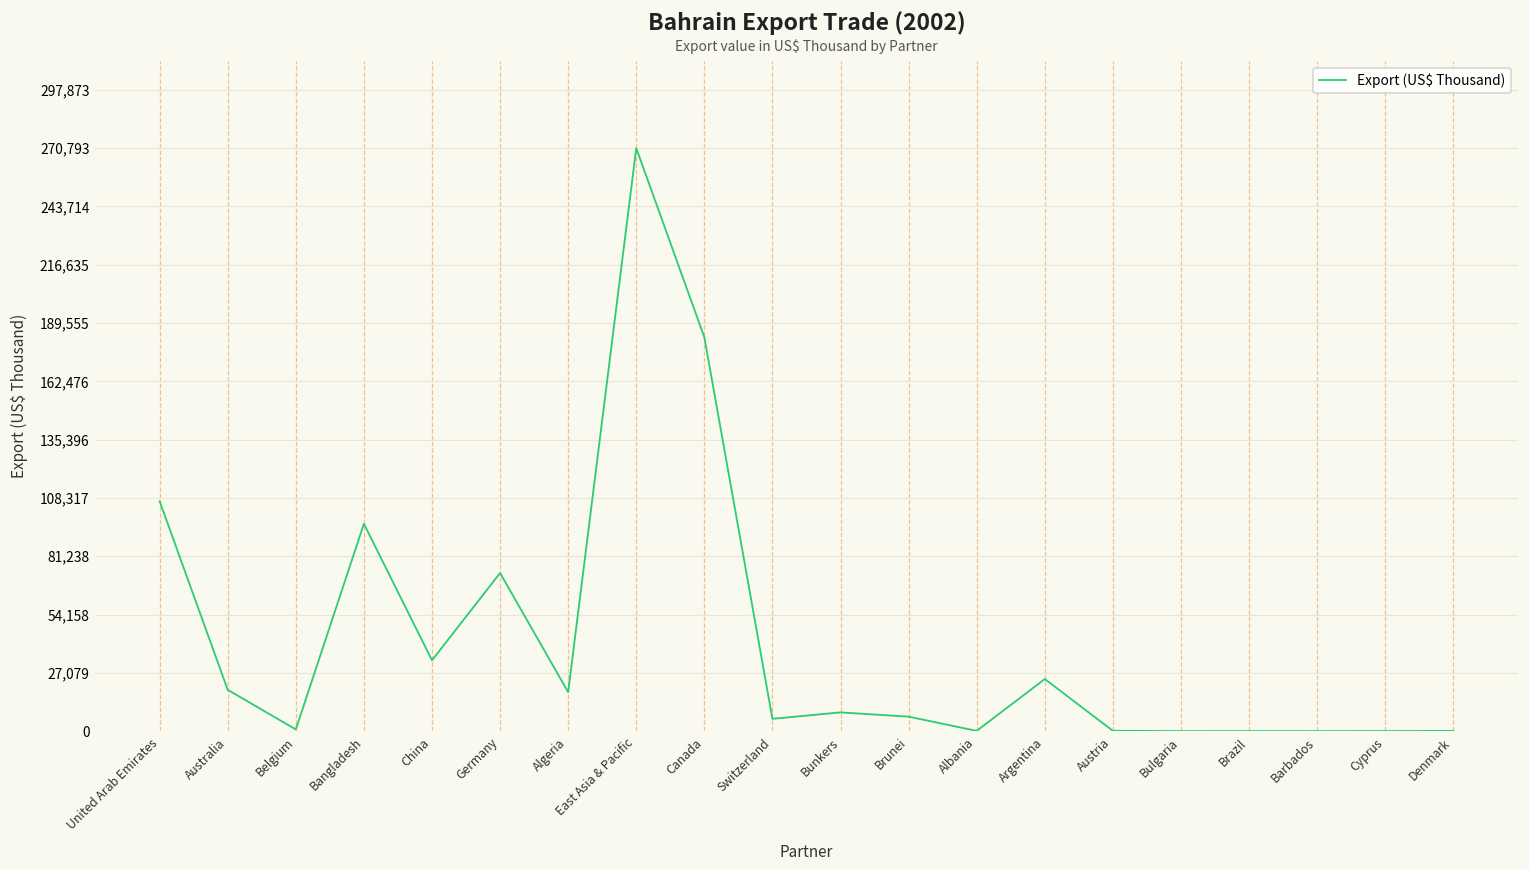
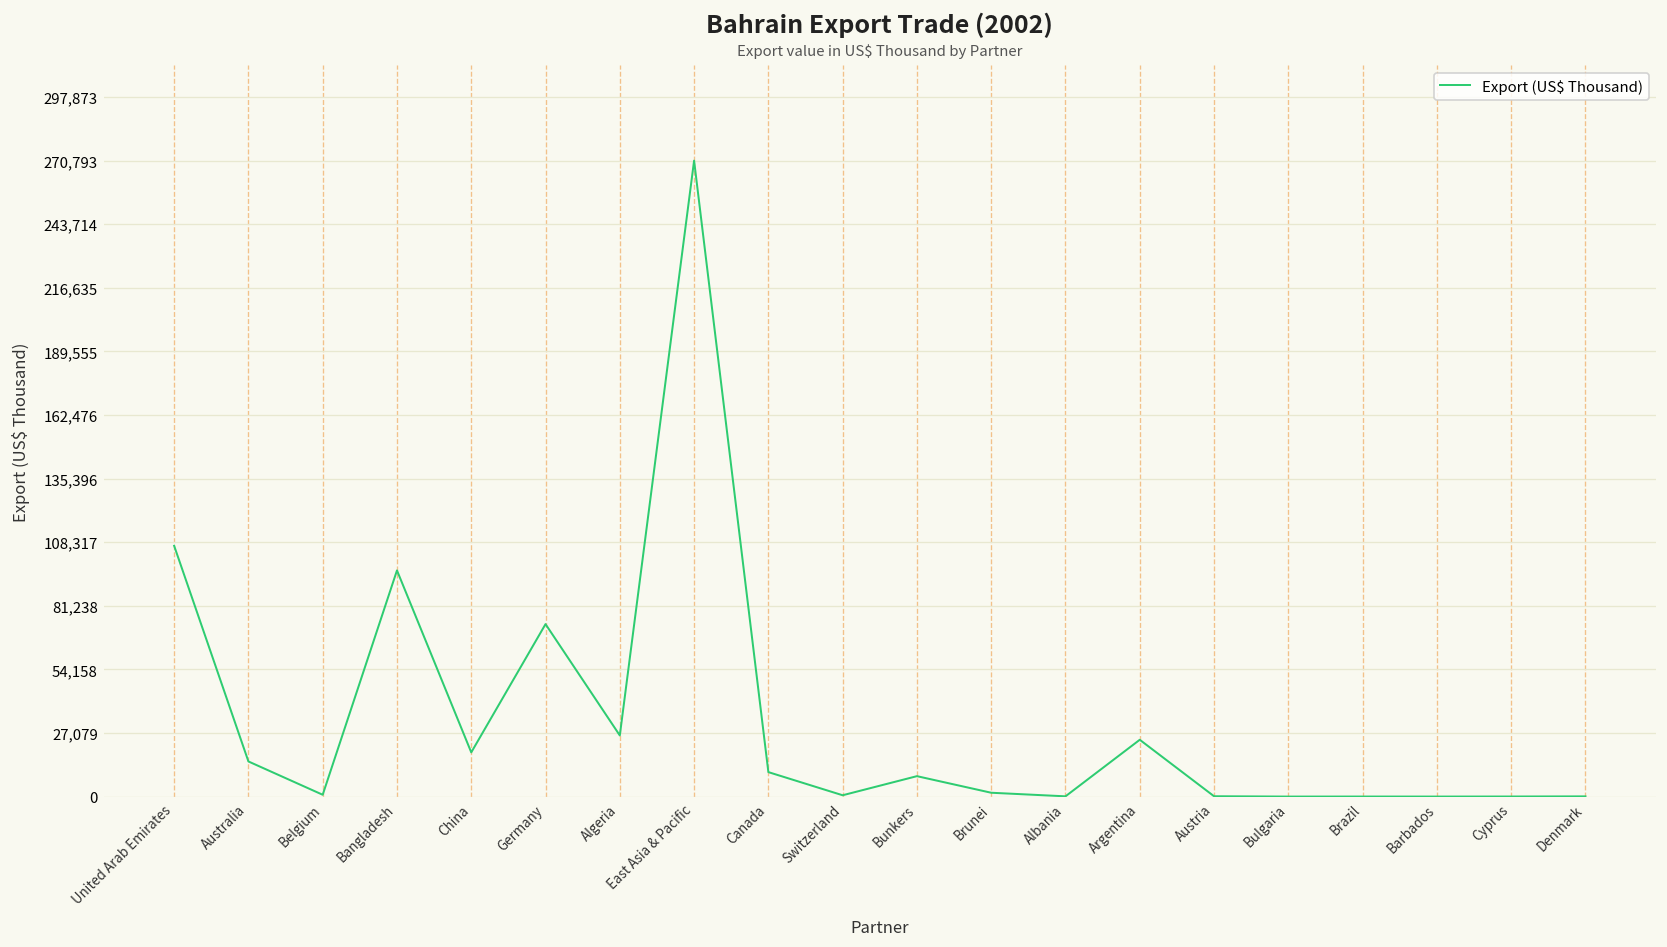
Australia: 19,000 -> 15,000
China: 33,000 -> 19,000
Algeria: 18,000 -> 26,000
Canada: 183,000 -> 10,000
Switzerland: 6,000 -> 1,000
Brunei: 7,000 -> 2,000
